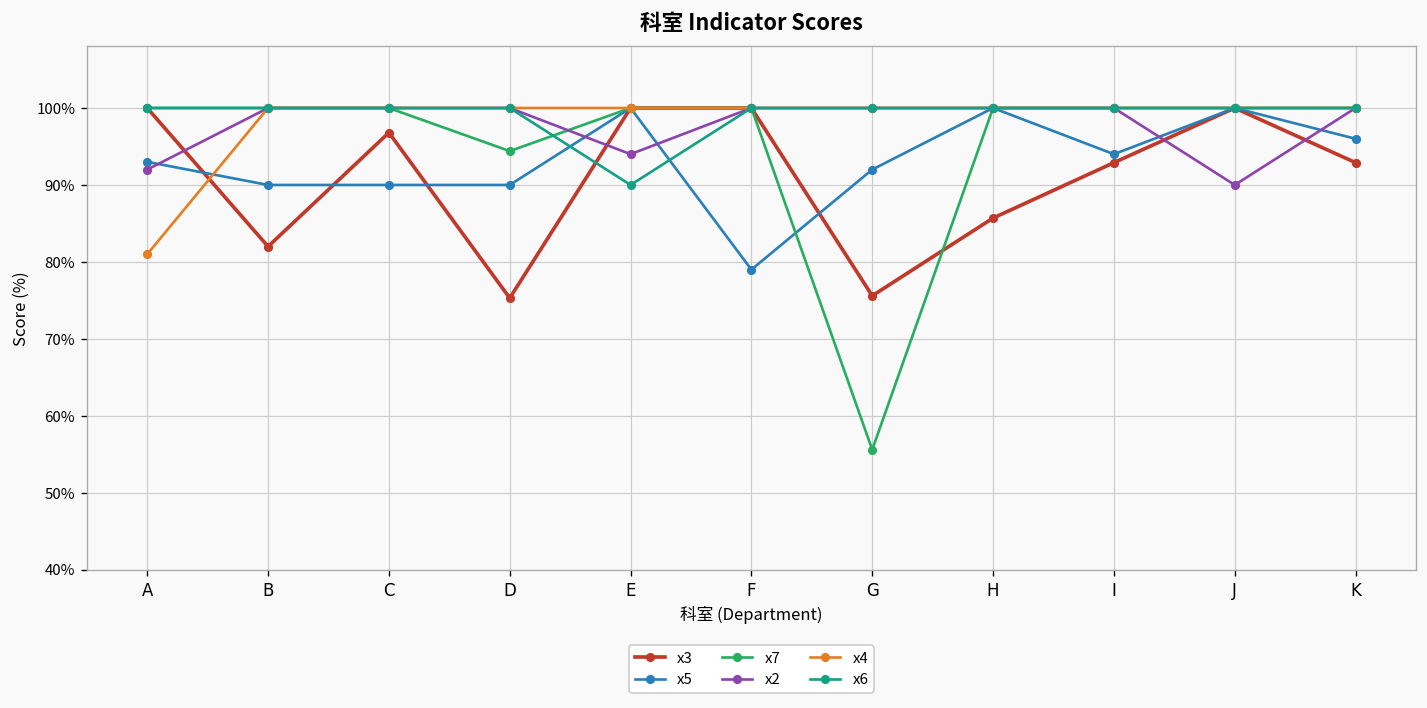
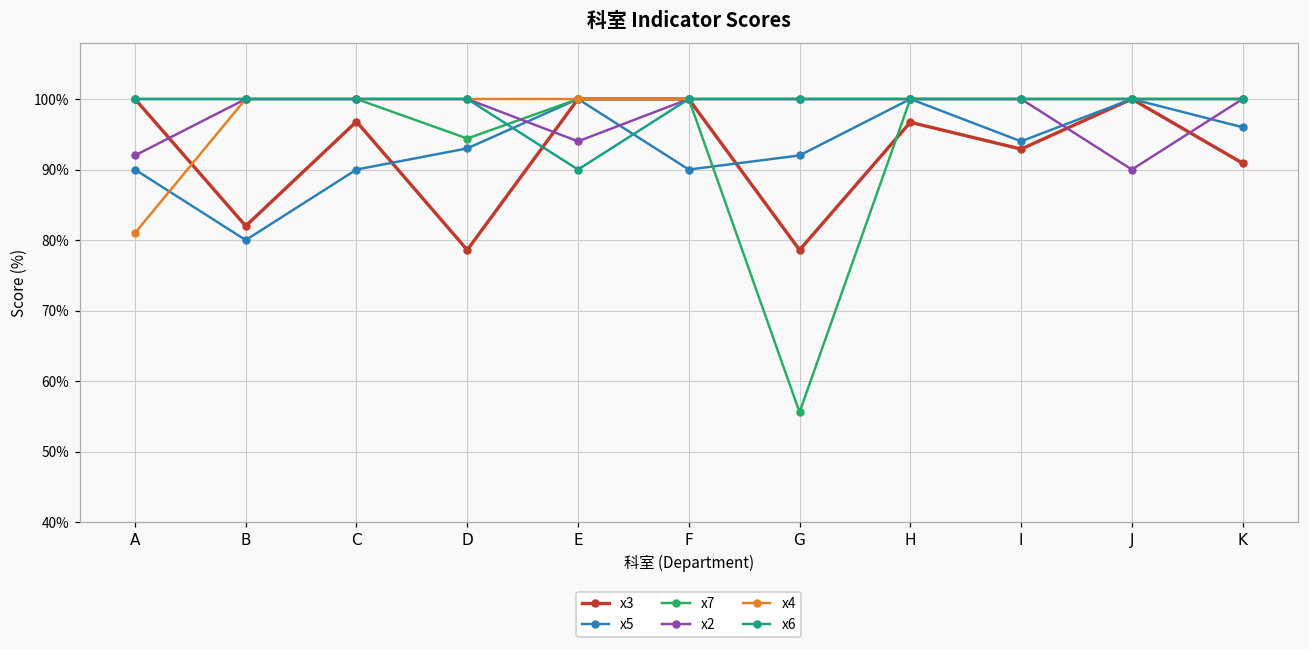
x5, A: 93% -> 90%
x5, B: 90% -> 80%
x3, D: 75% -> 79%
x5, D: 90% -> 93%
x5, F: 79% -> 90%
x3, G: 76% -> 79%
x3, H: 86% -> 97%
x3, K: 93% -> 91%
